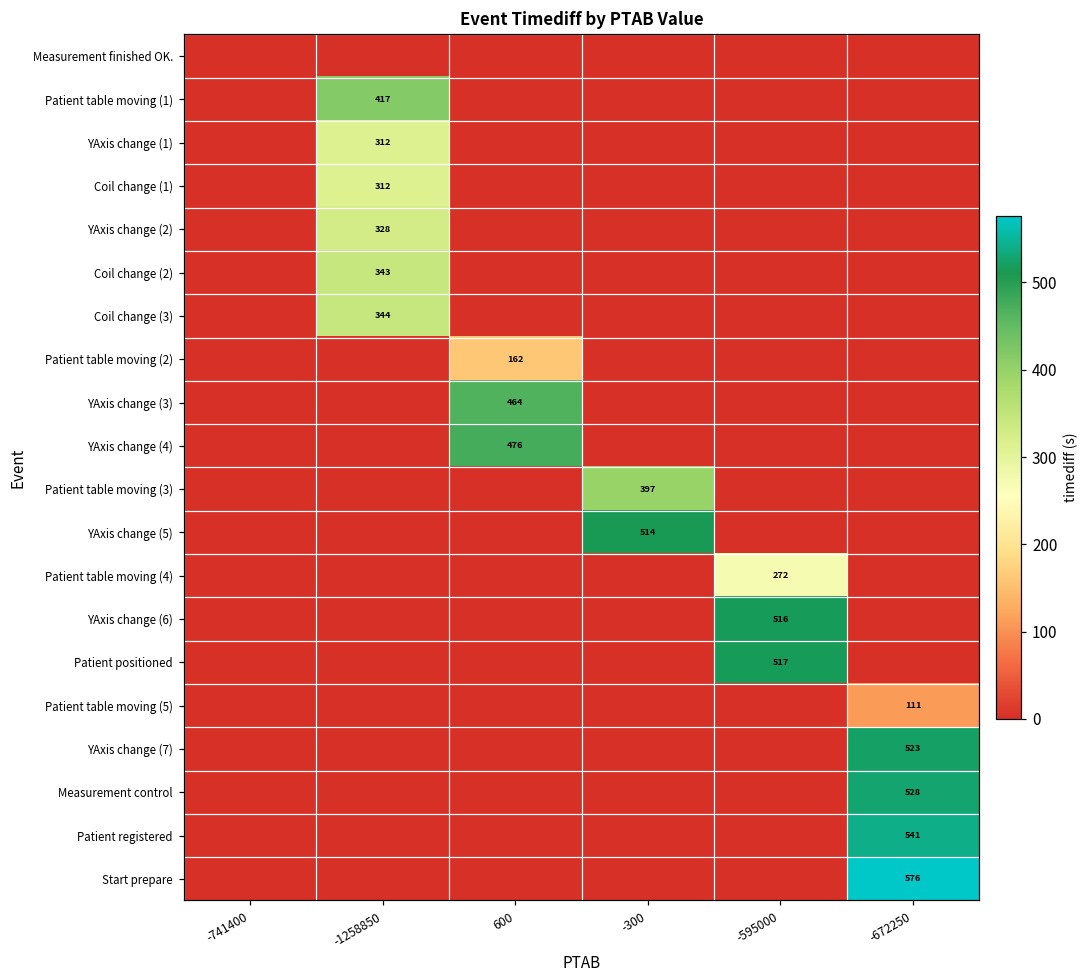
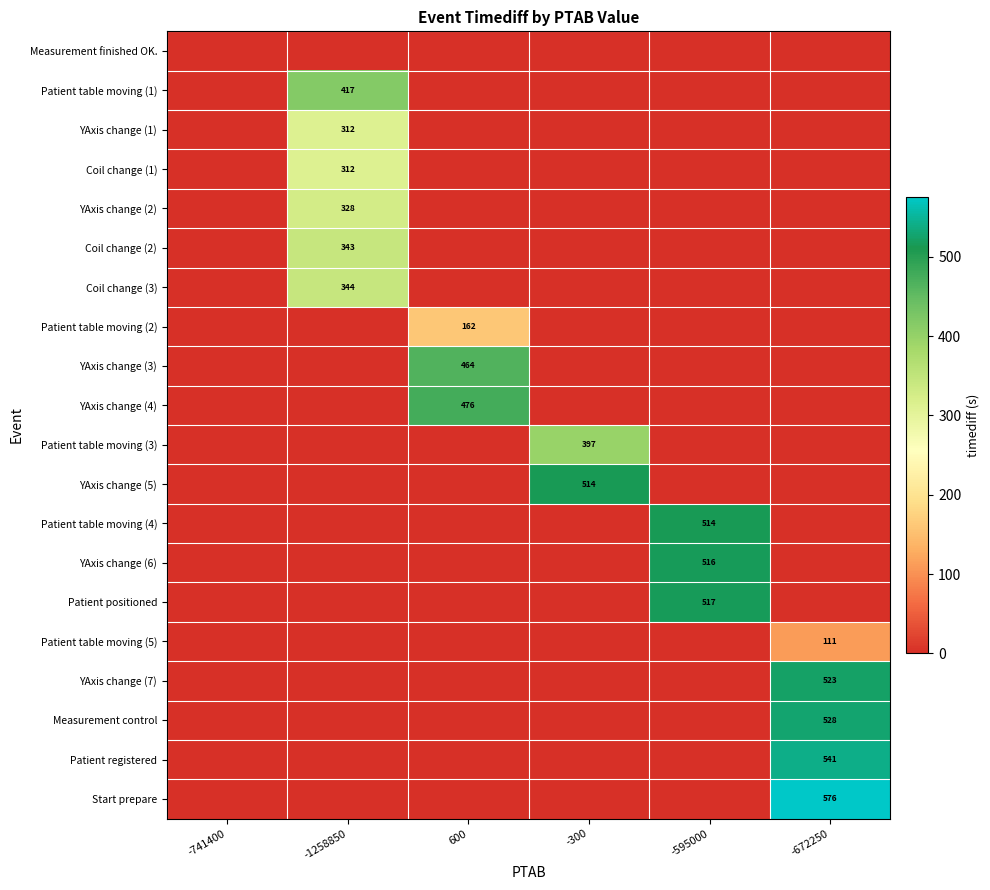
Patient table moving (4), -595000: 272 -> 514
